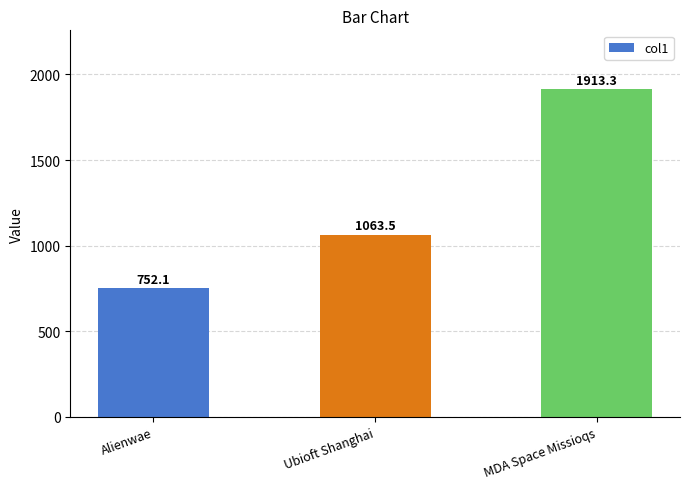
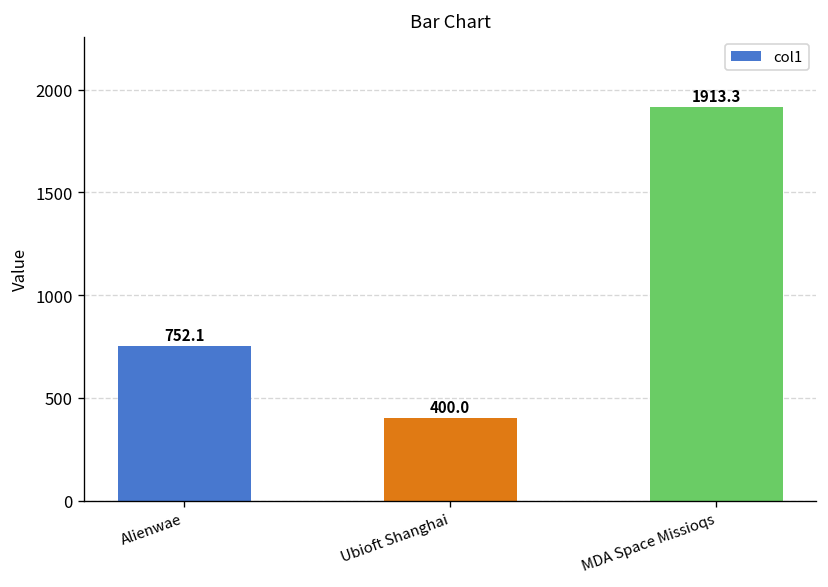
Ubioft Shanghai: 1063.5 -> 400.0
